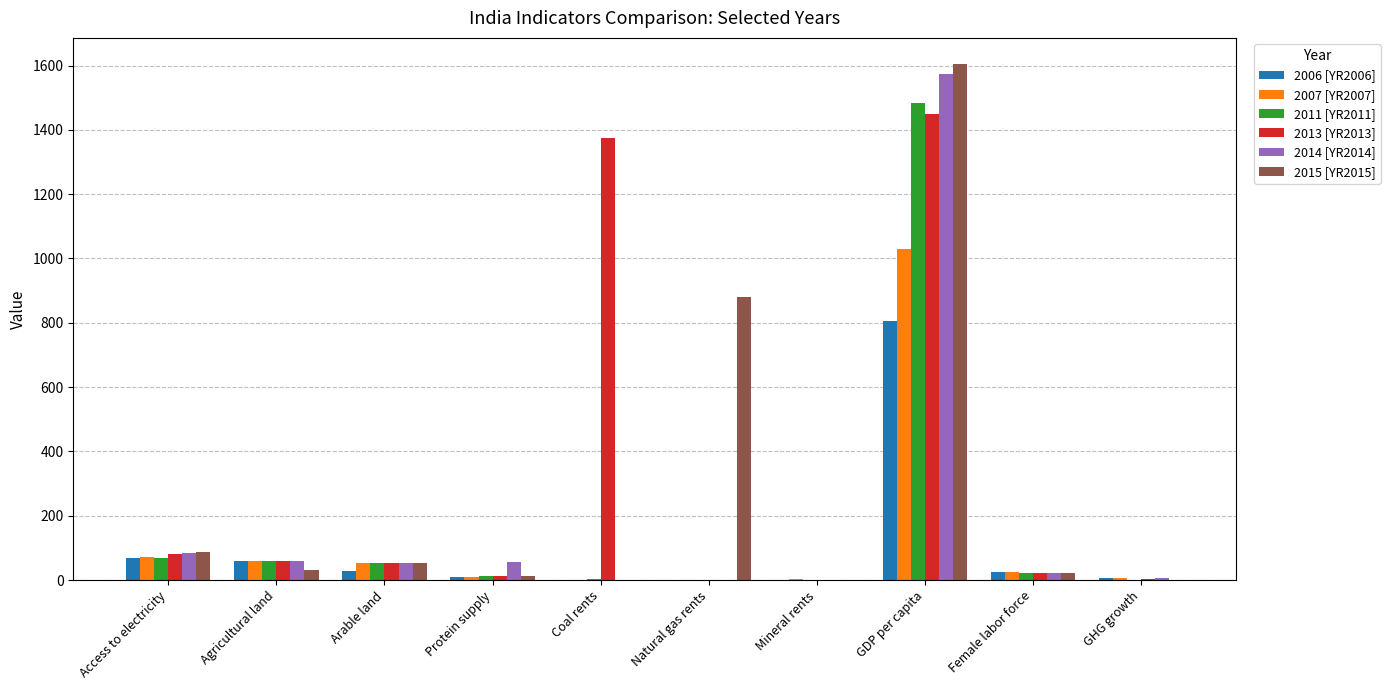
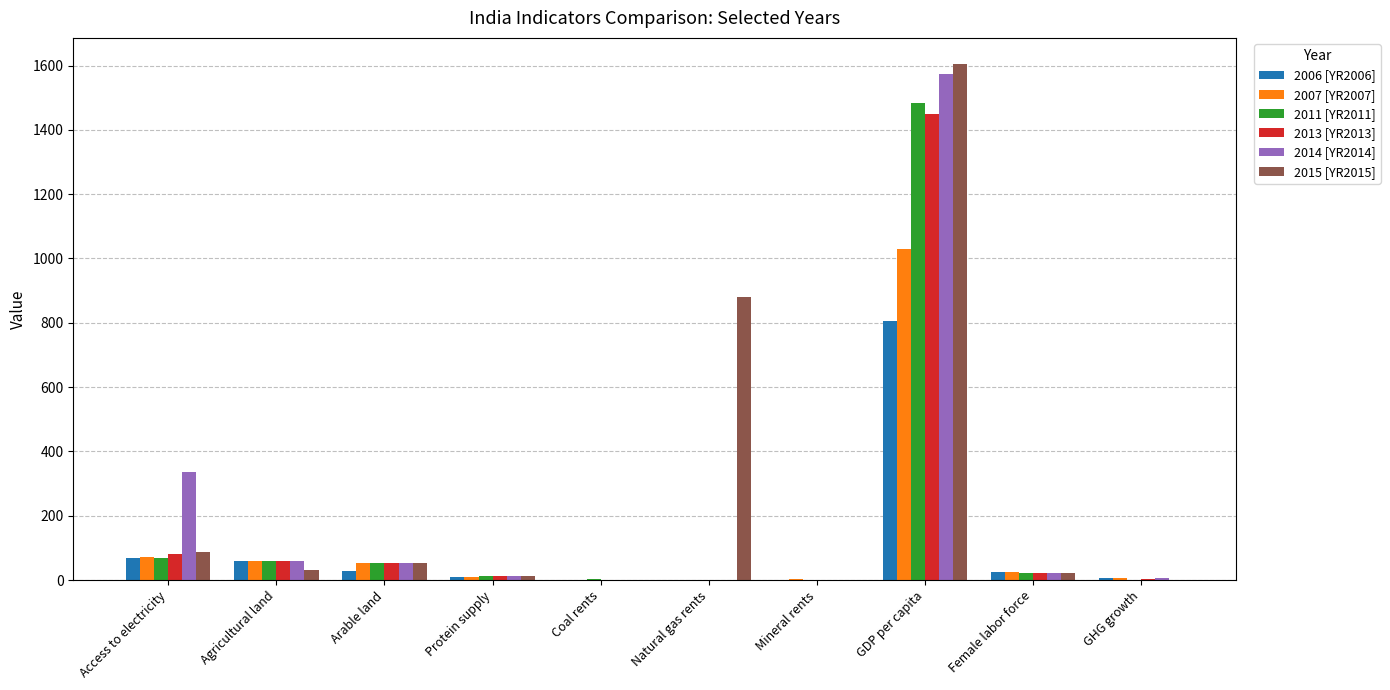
2014 [YR2014], Access to electricity: 80 -> 340
2014 [YR2014], Protein supply: 60 -> 10
2013 [YR2013], Coal rents: 1370 -> 0
